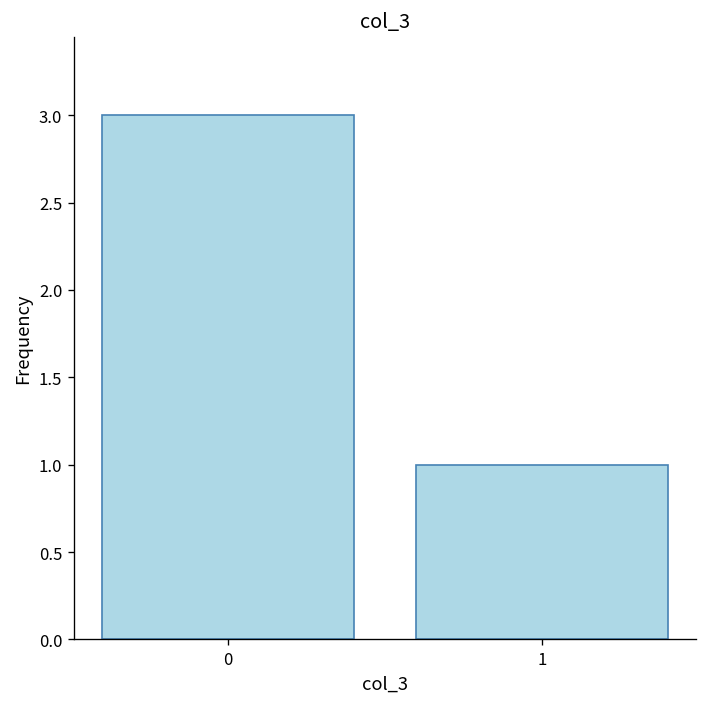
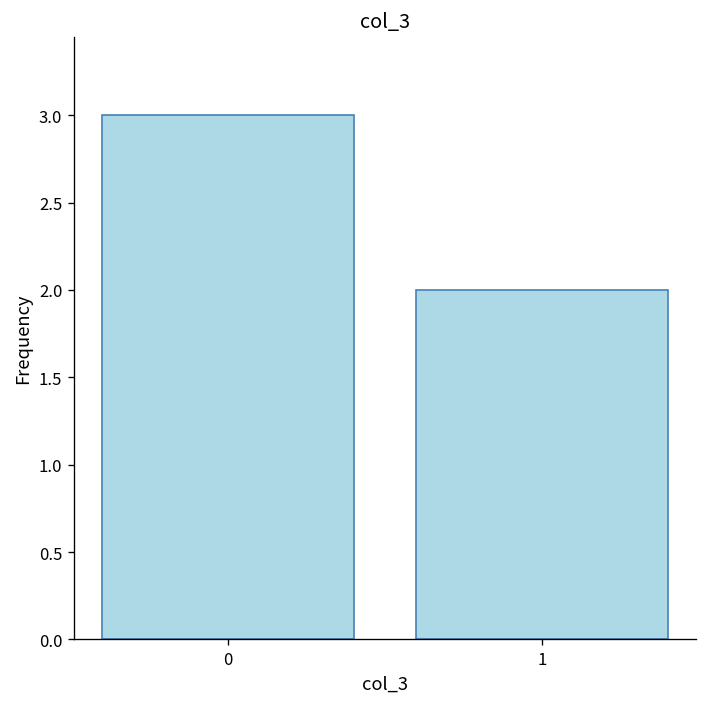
1: 1 -> 2
